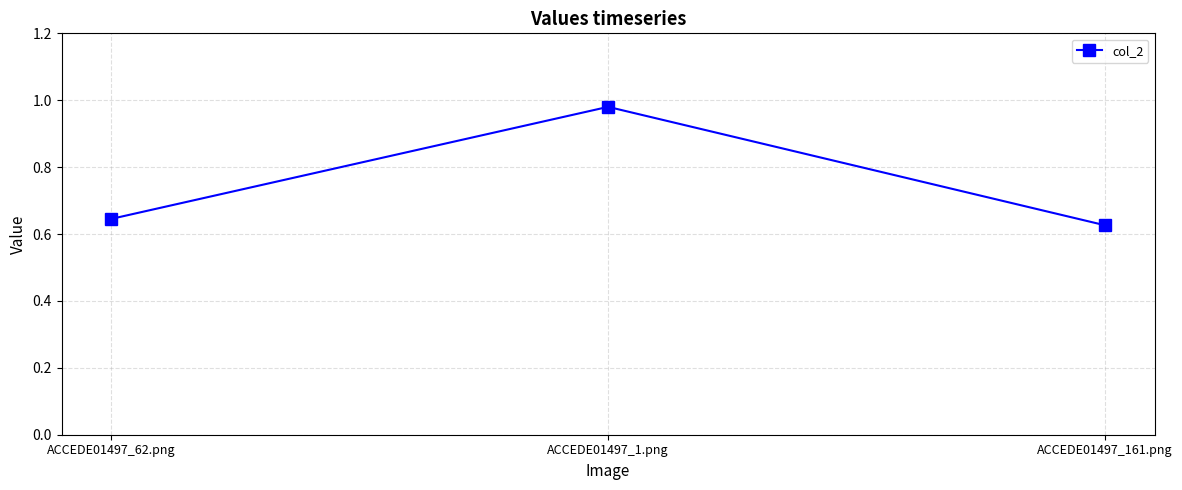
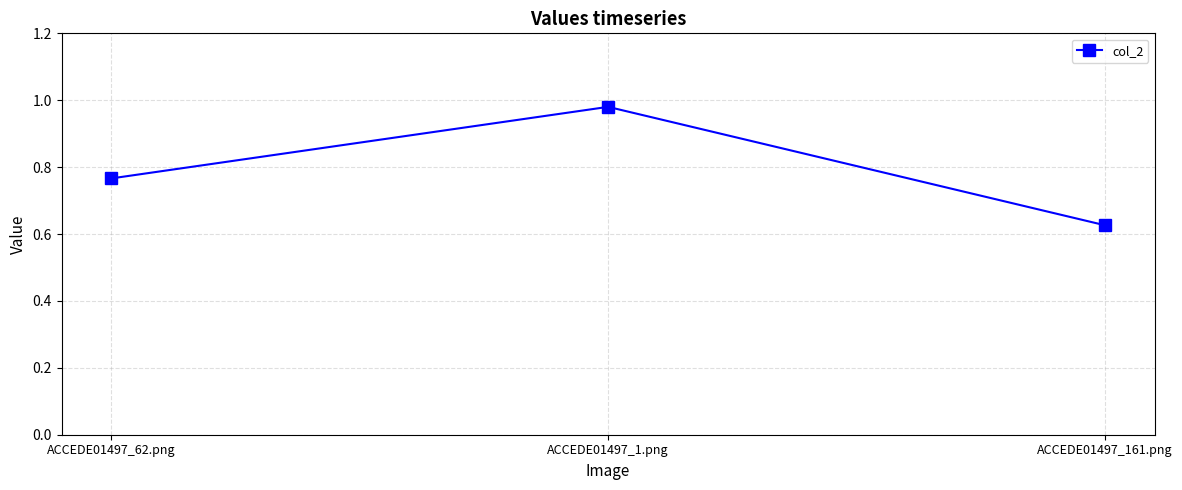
ACCEDE01497_62.png: 0.65 -> 0.77
